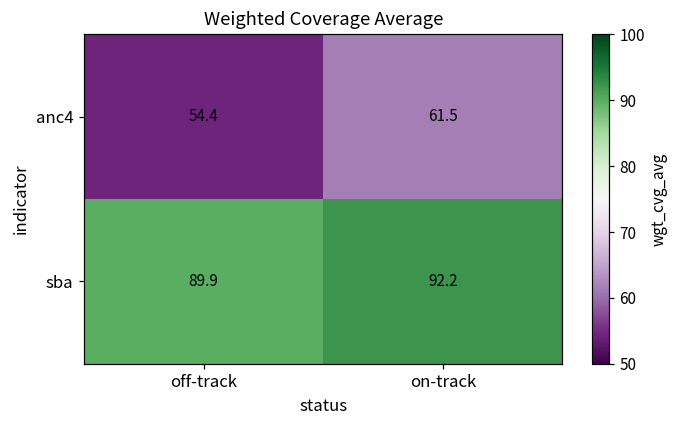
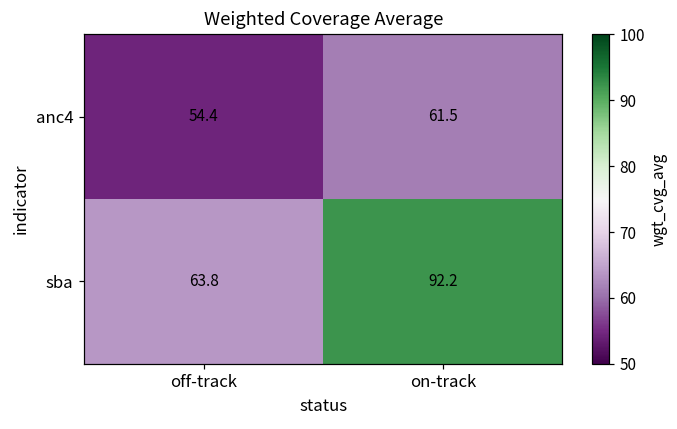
sba, off-track: 89.9 -> 63.8
